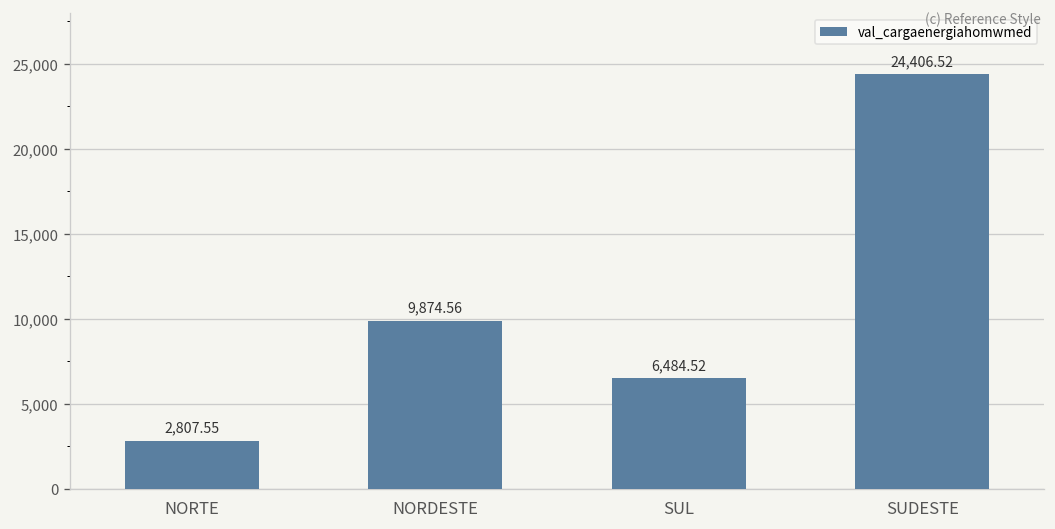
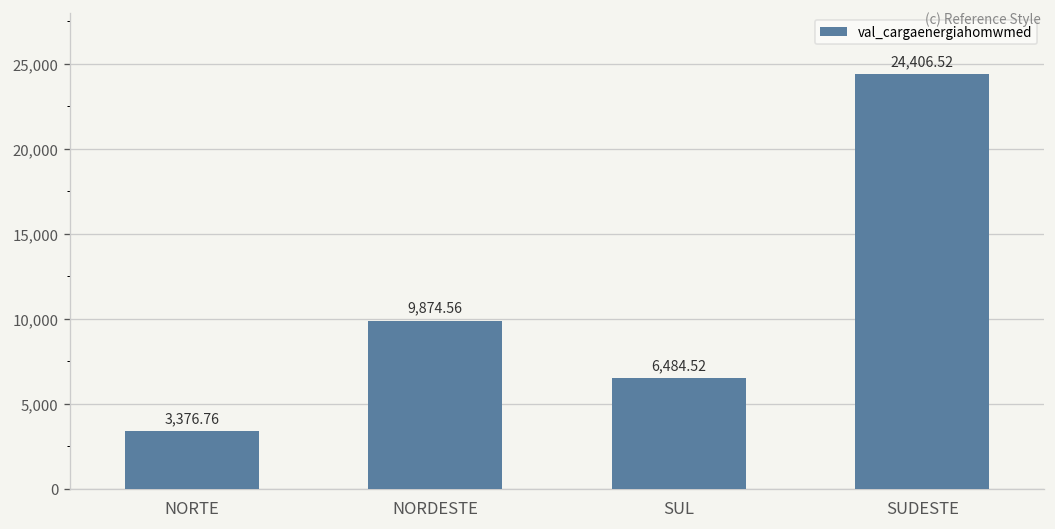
NORTE: 2,807.55 -> 3,376.76
